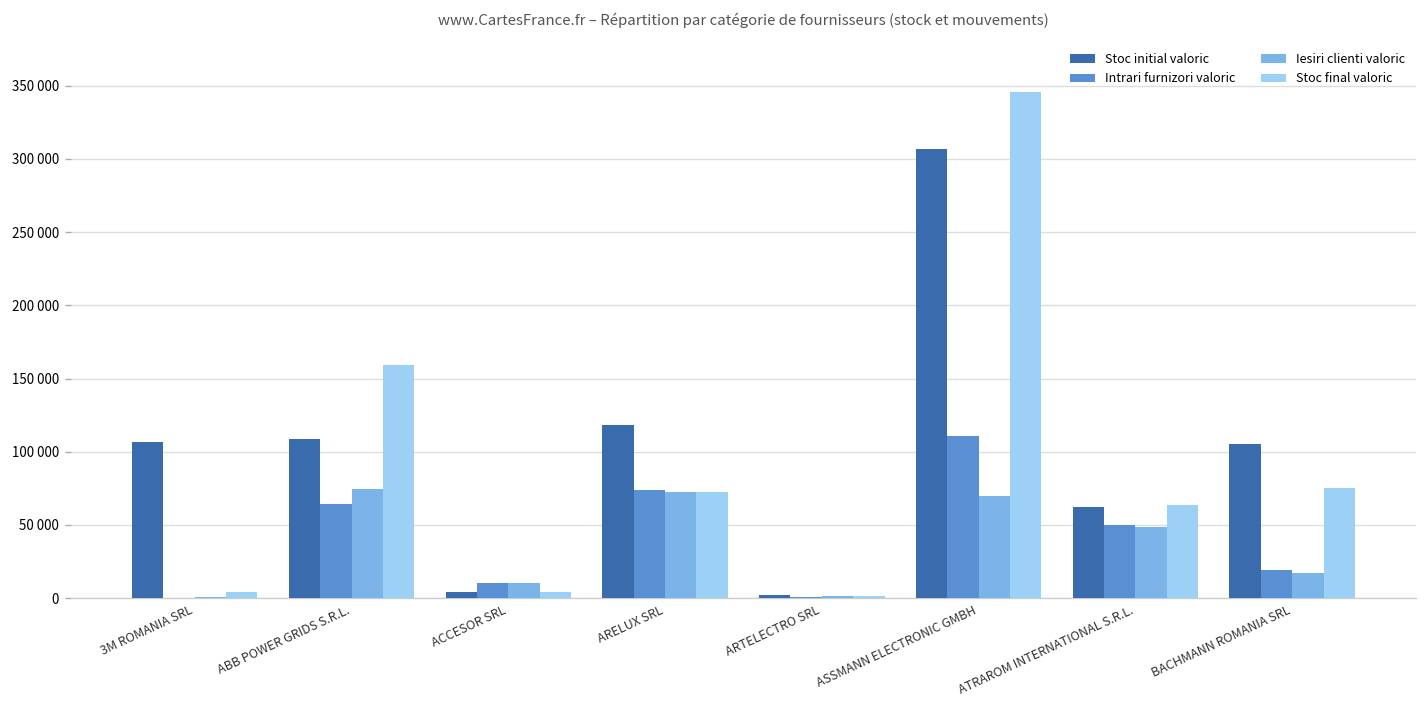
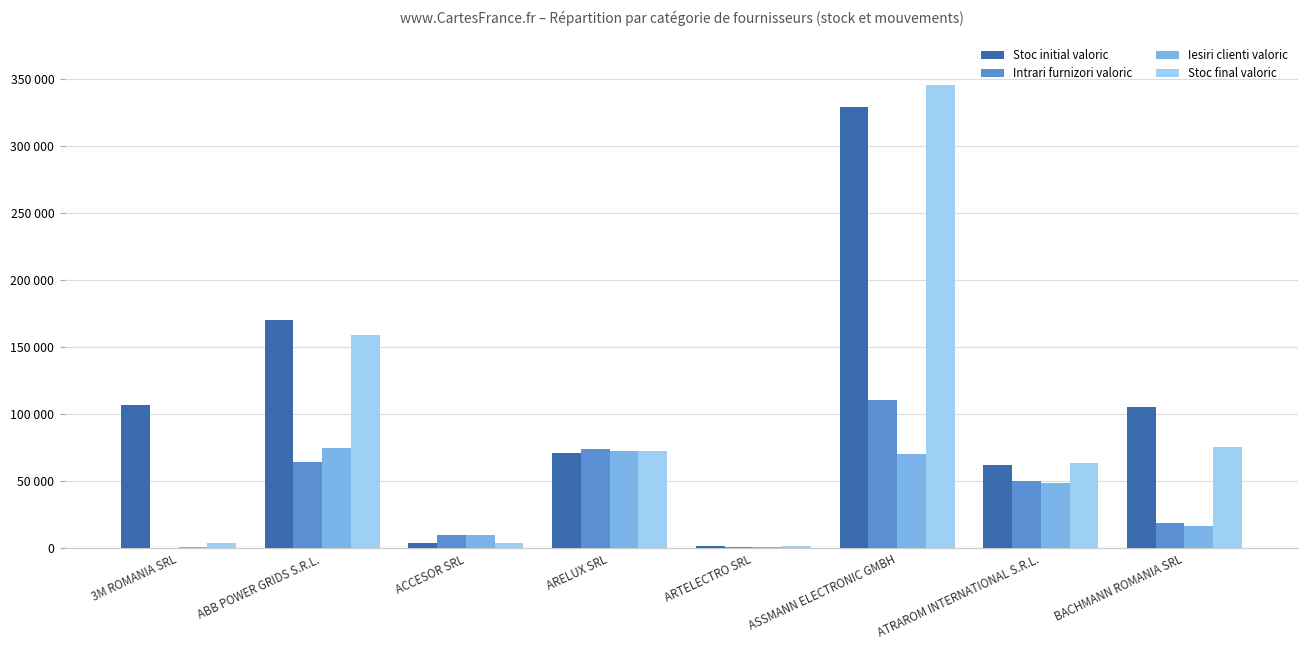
Stoc initial valoric, ABB POWER GRIDS S.R.L.: 109000 -> 170000
Stoc initial valoric, ARELUX SRL: 118000 -> 71000
Stoc initial valoric, ASSMANN ELECTRONIC GMBH: 307000 -> 329000
